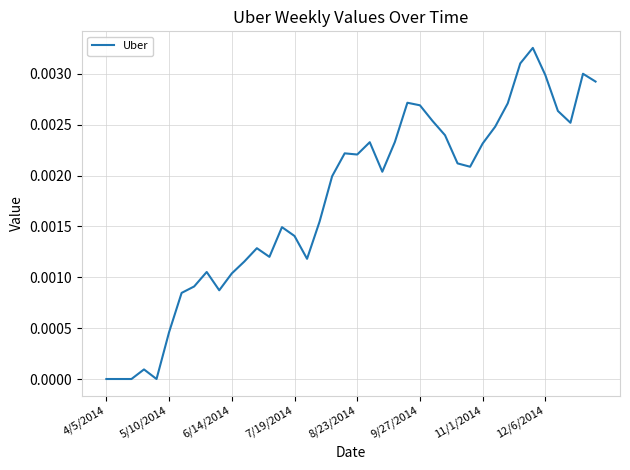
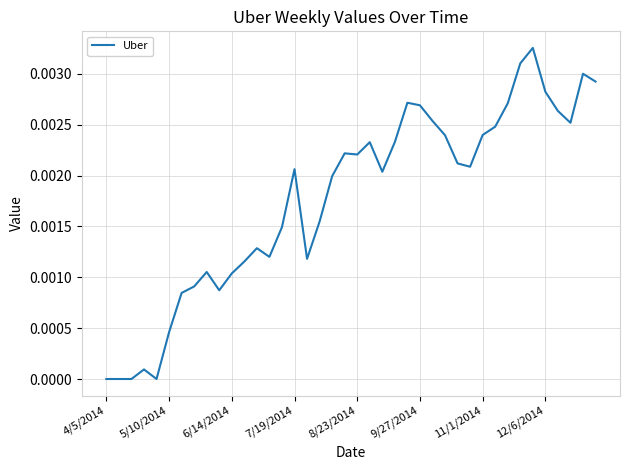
7/19/2014: 0.00141 -> 0.00206
11/1/2014: 0.00231 -> 0.00240
12/6/2014: 0.00299 -> 0.00282
